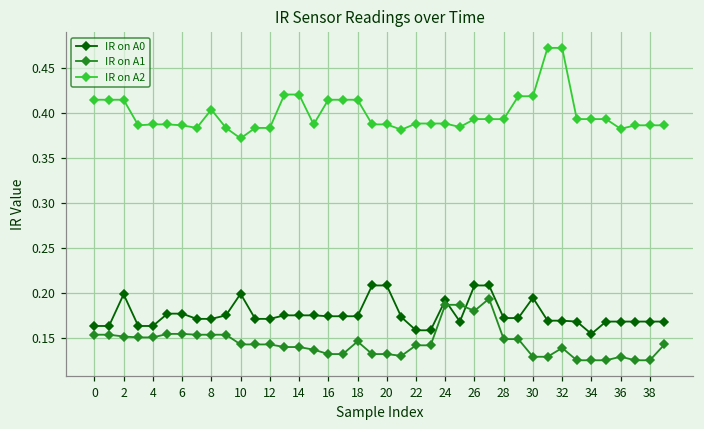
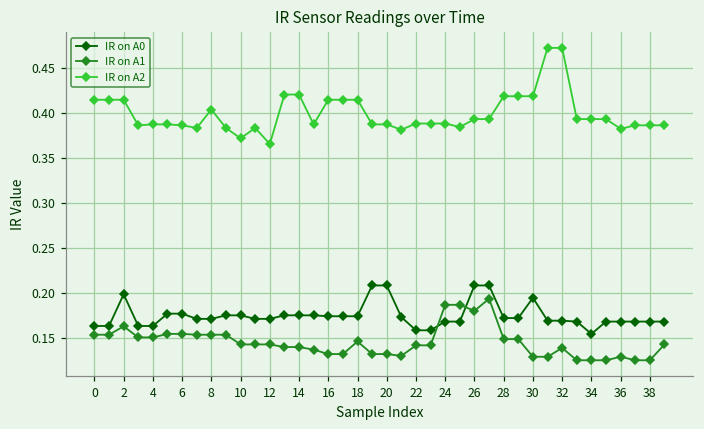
IR on A1, 2: 0.15 -> 0.16
IR on A0, 10: 0.20 -> 0.18
IR on A2, 12: 0.38 -> 0.37
IR on A0, 24: 0.19 -> 0.17
IR on A2, 28: 0.39 -> 0.42
